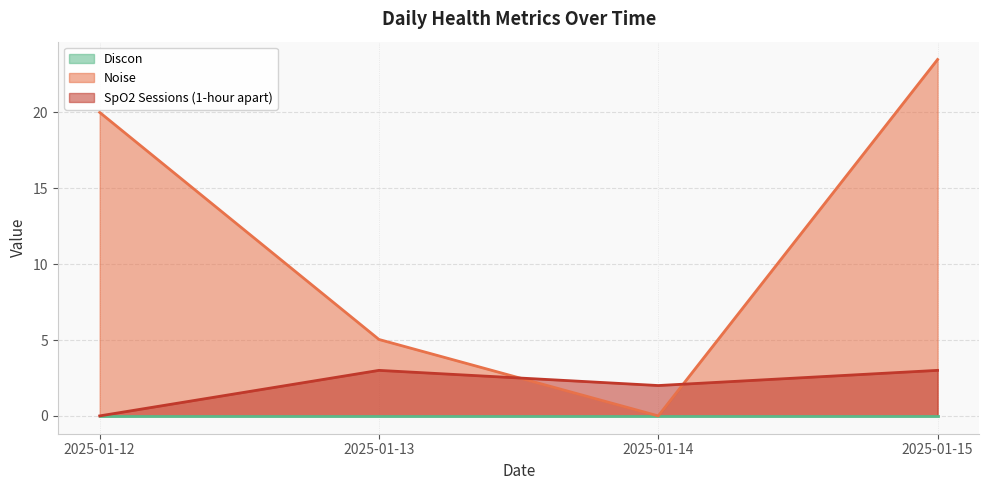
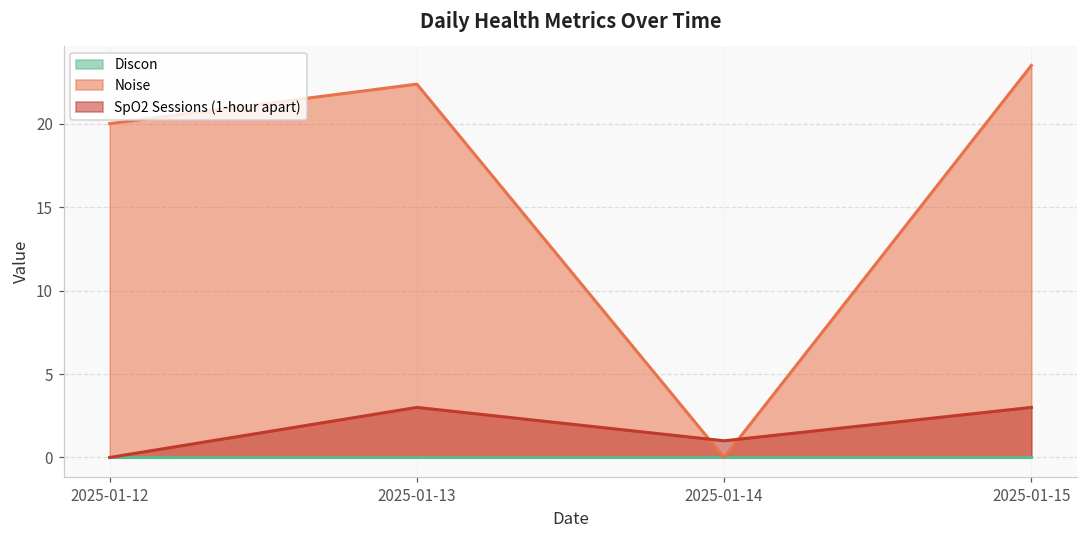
Noise, 2025-01-13: 5.0 -> 22.4
SpO2 Sessions (1-hour apart), 2025-01-14: 2 -> 1
